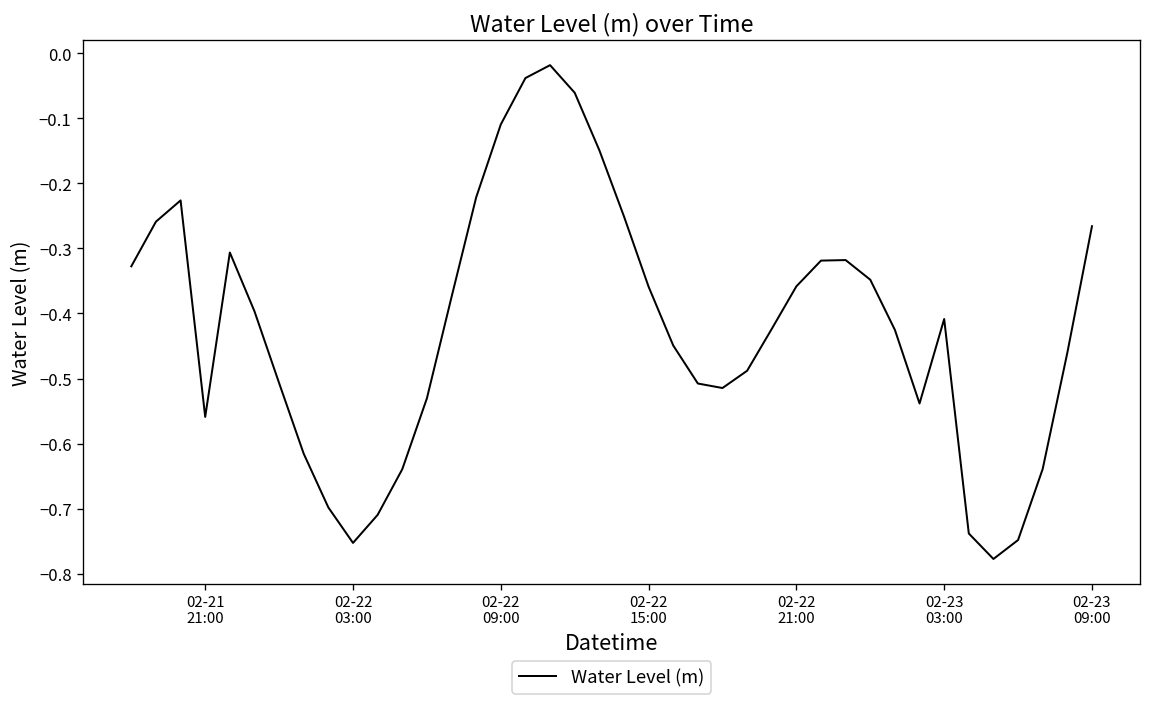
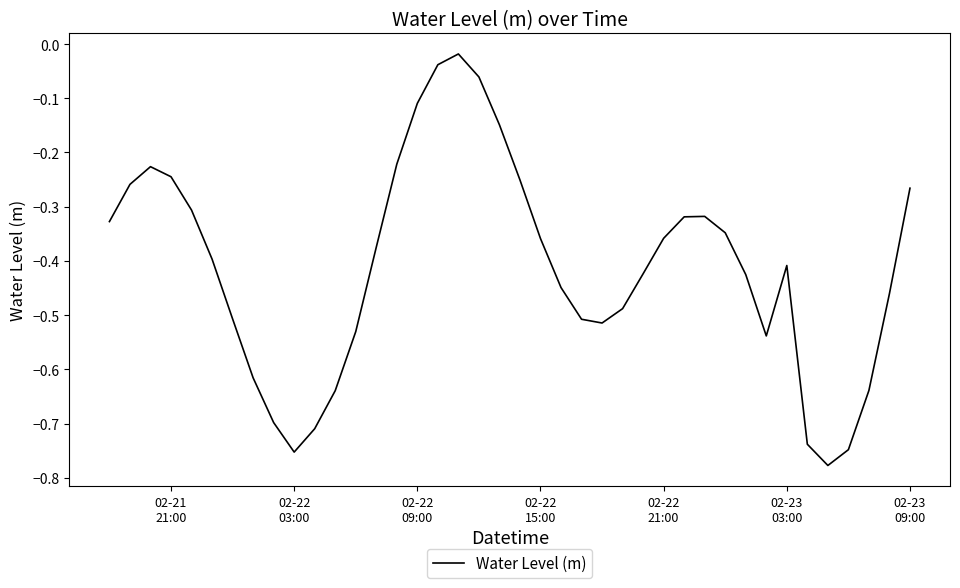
02-21 21:00: -0.56 -> -0.24
